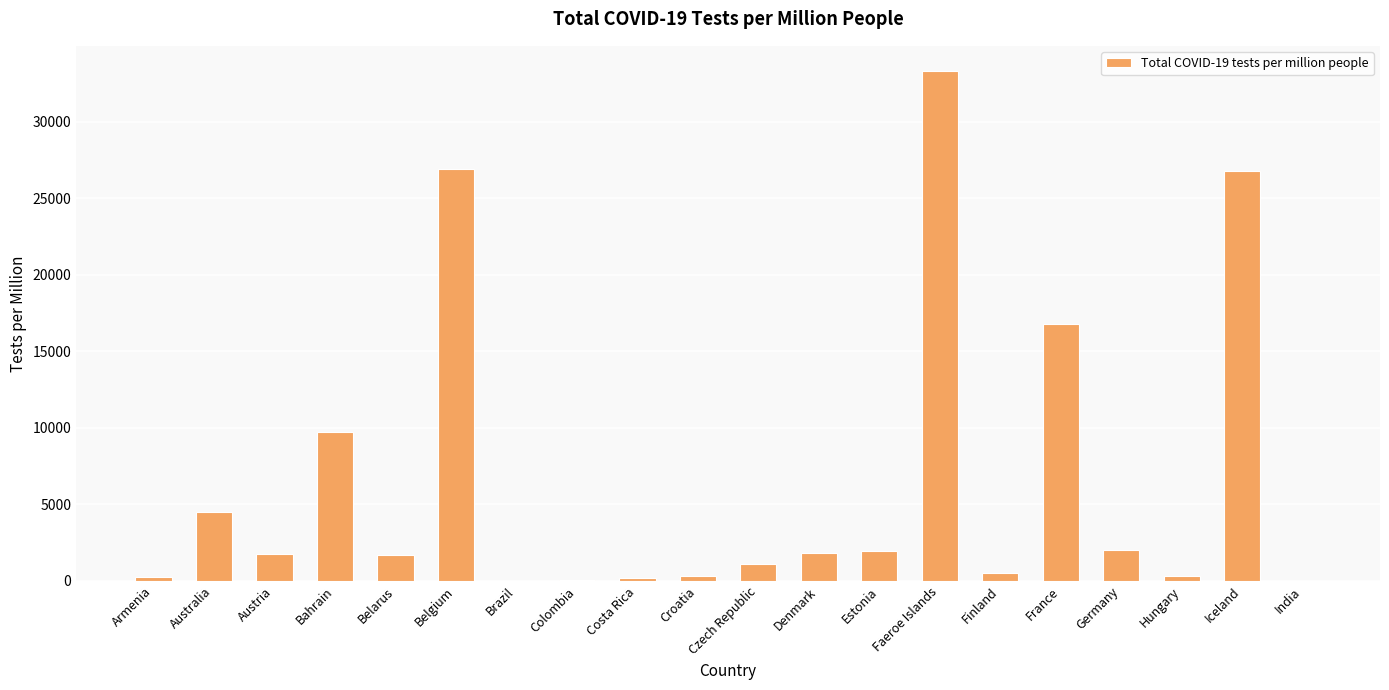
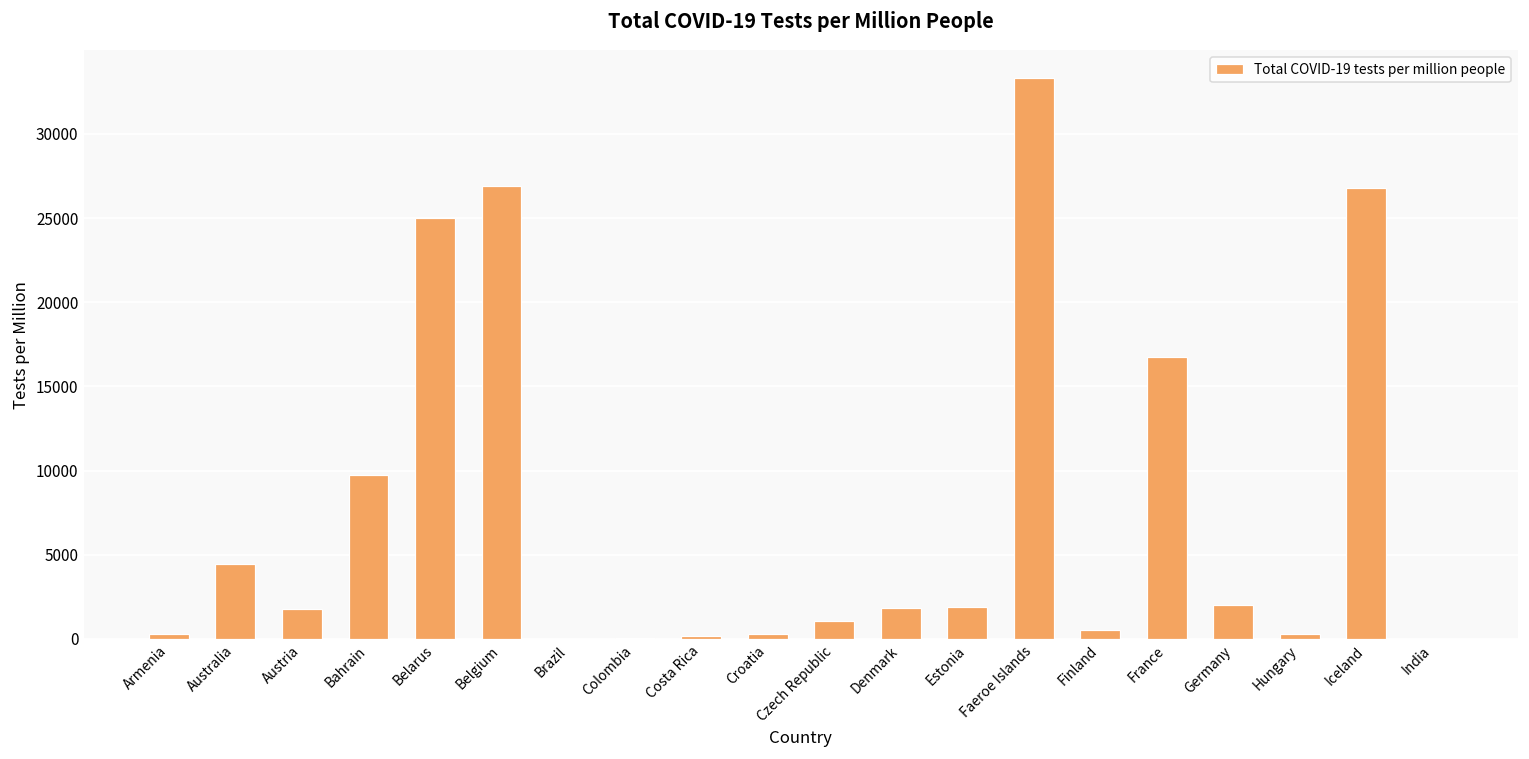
Belarus: 1700 -> 25000
